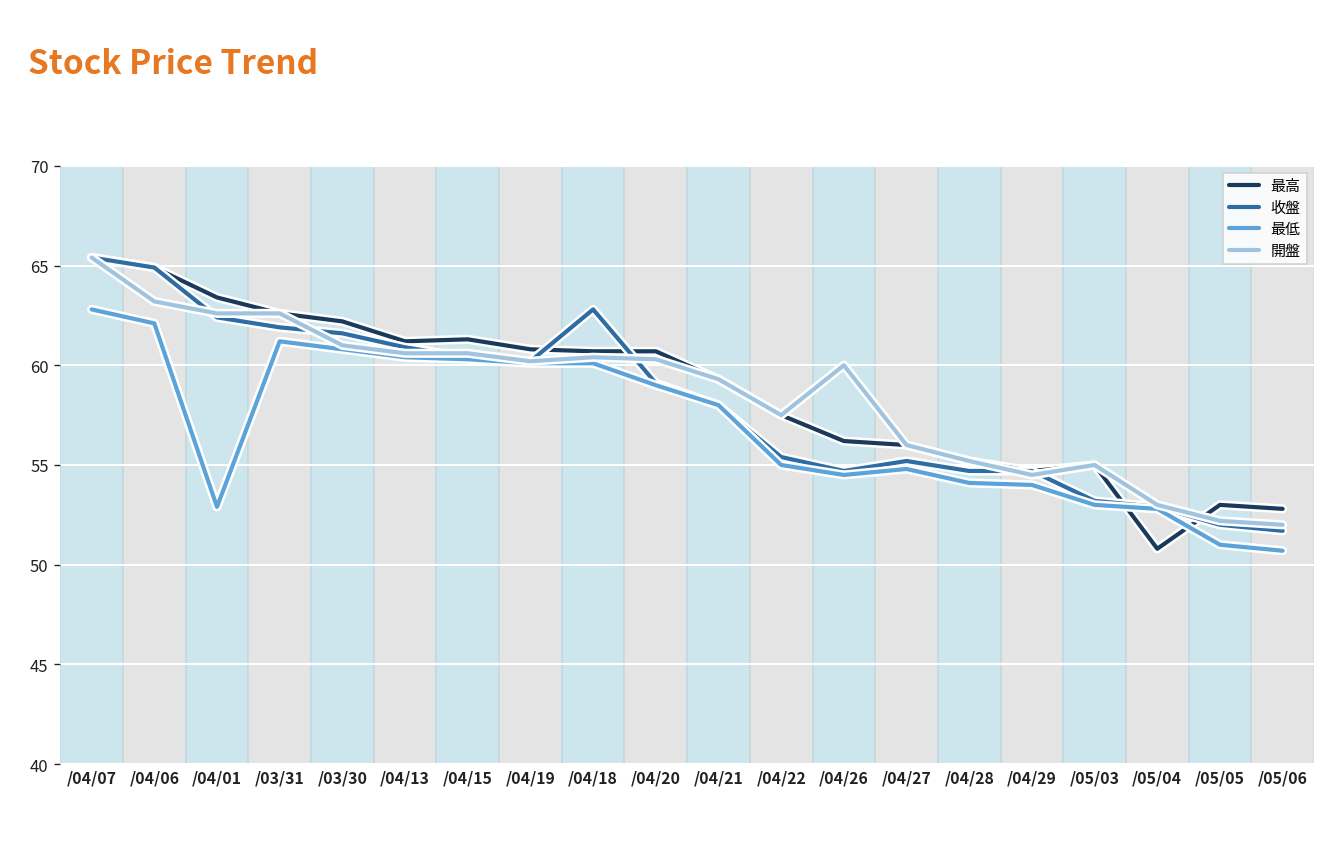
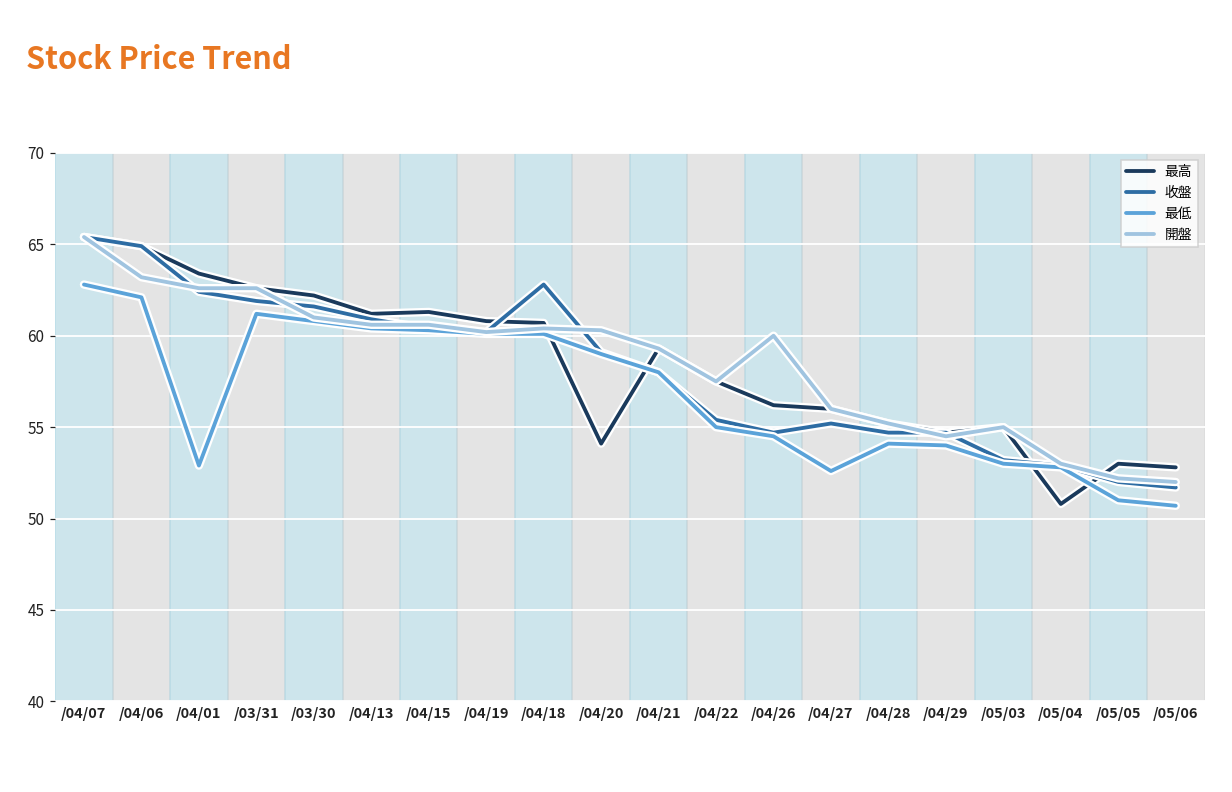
最高, /04/20: 60.7 -> 54.1
最低, /04/27: 54.8 -> 52.6
